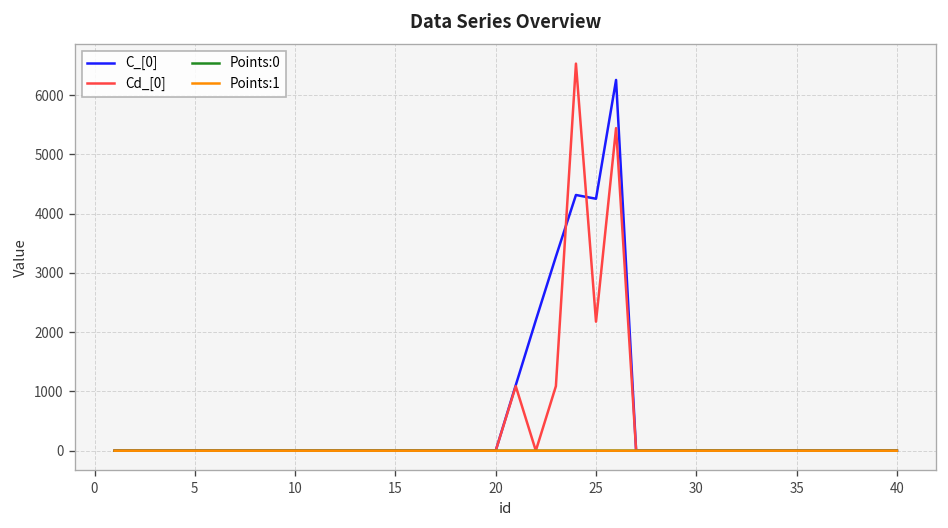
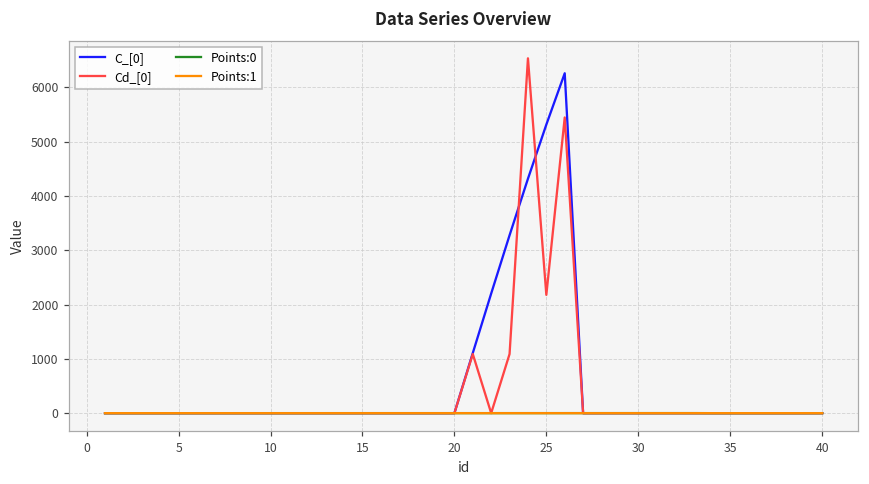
C_[0], 25: 4300 -> 5300
